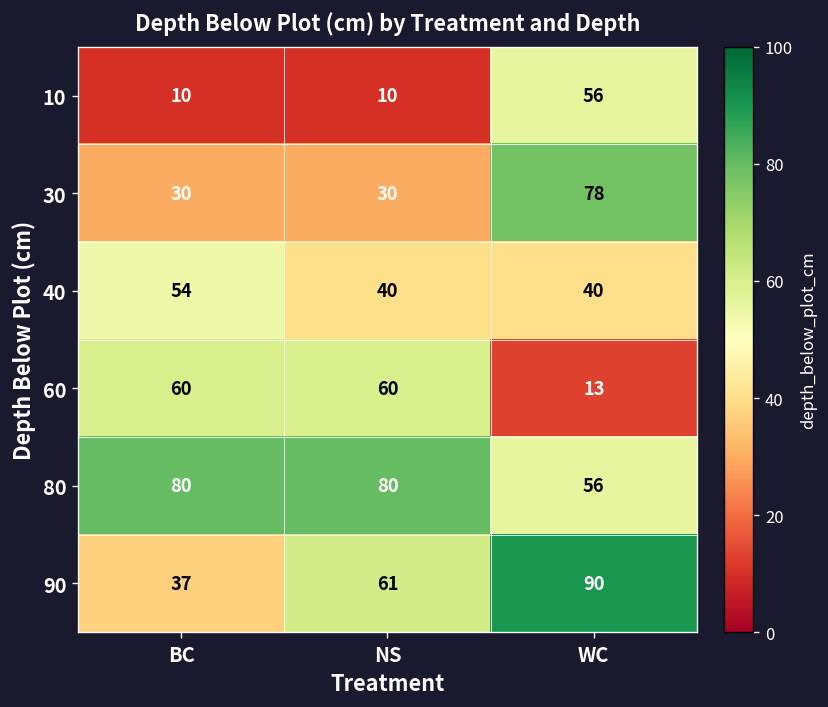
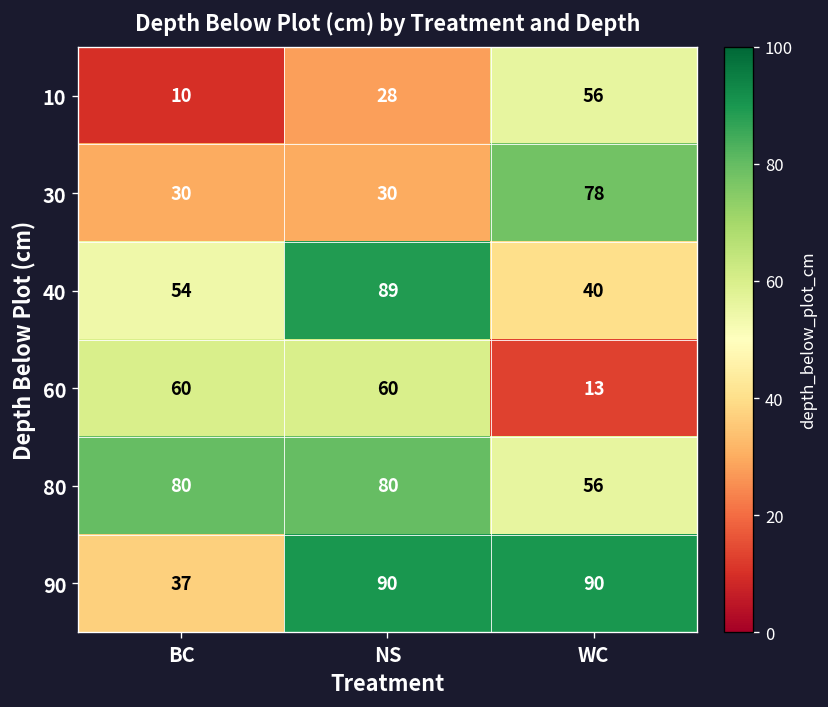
10, NS: 10 -> 28
40, NS: 40 -> 89
90, NS: 61 -> 90
